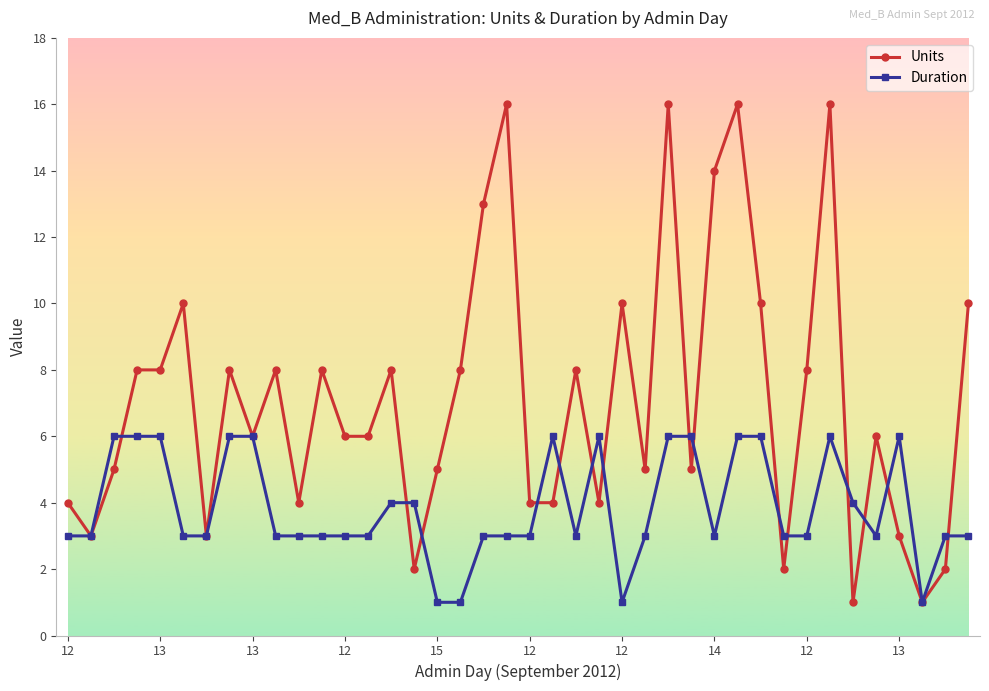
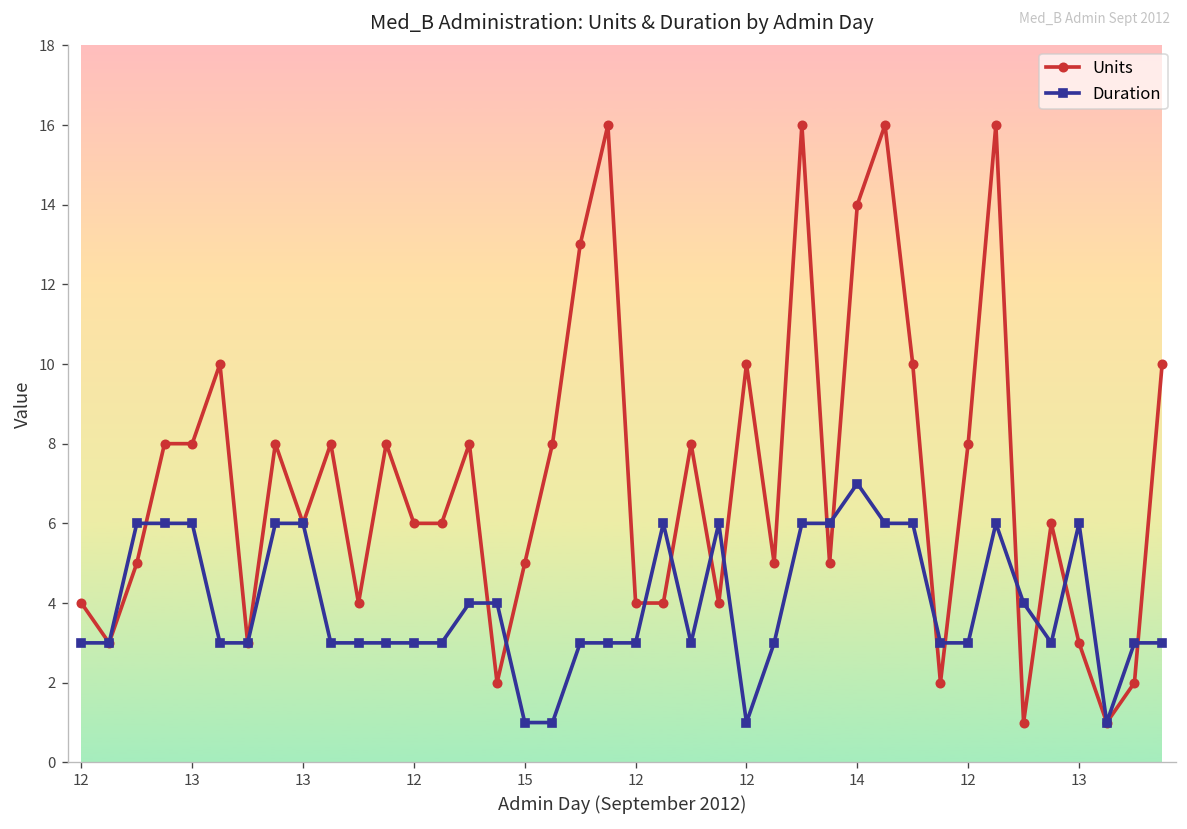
Duration, 14: 3 -> 7
